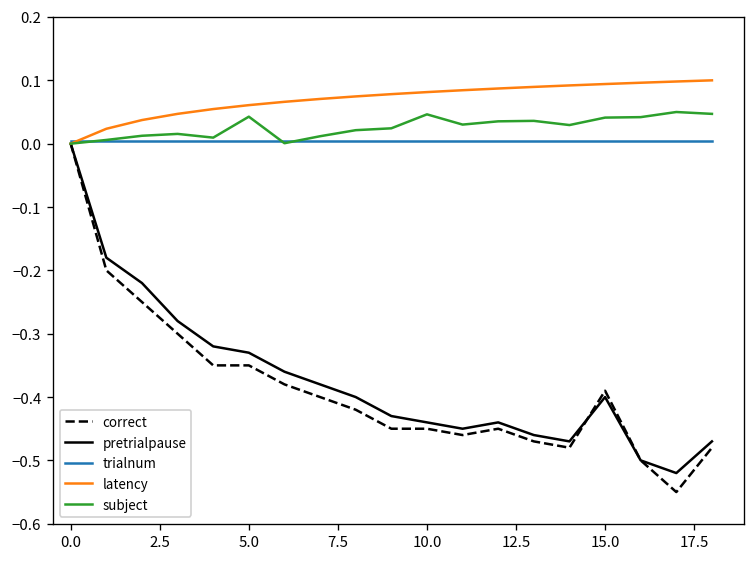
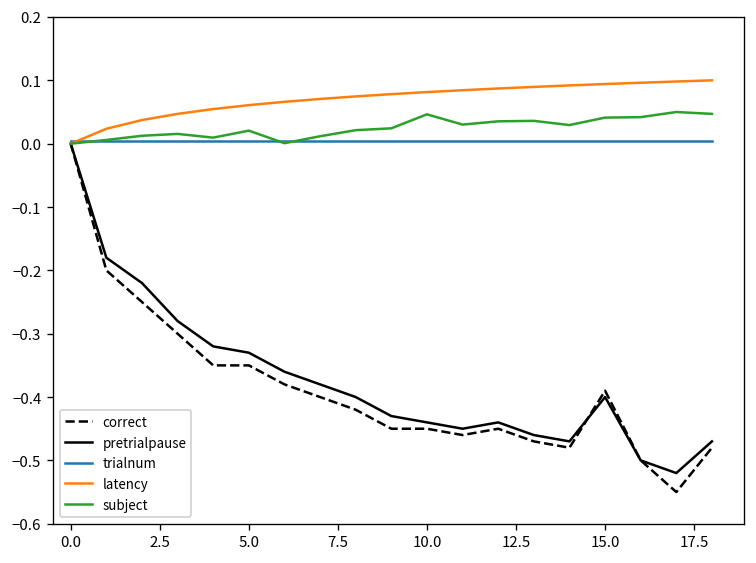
subject, 5.0: 0.04 -> 0.02
